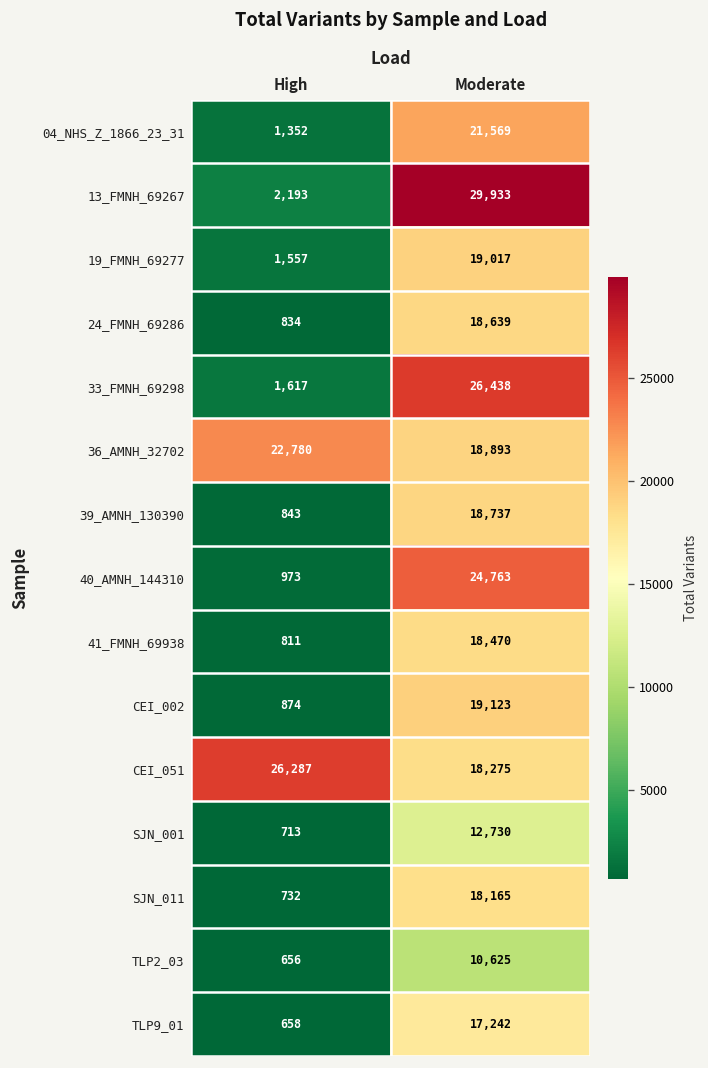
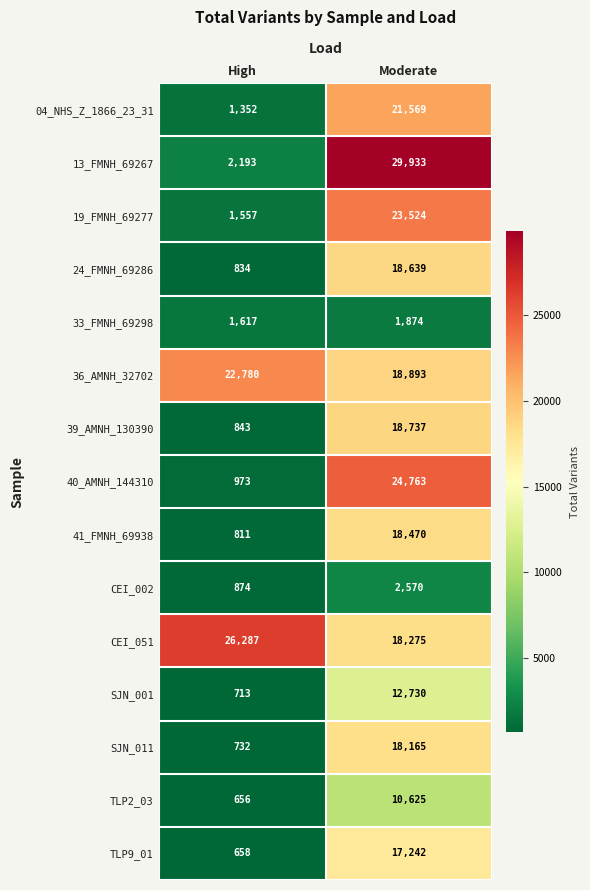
19_FMNH_69277, Moderate: 19,017 -> 23,524
33_FMNH_69298, Moderate: 26,438 -> 1,874
CEI_002, Moderate: 19,123 -> 2,570
